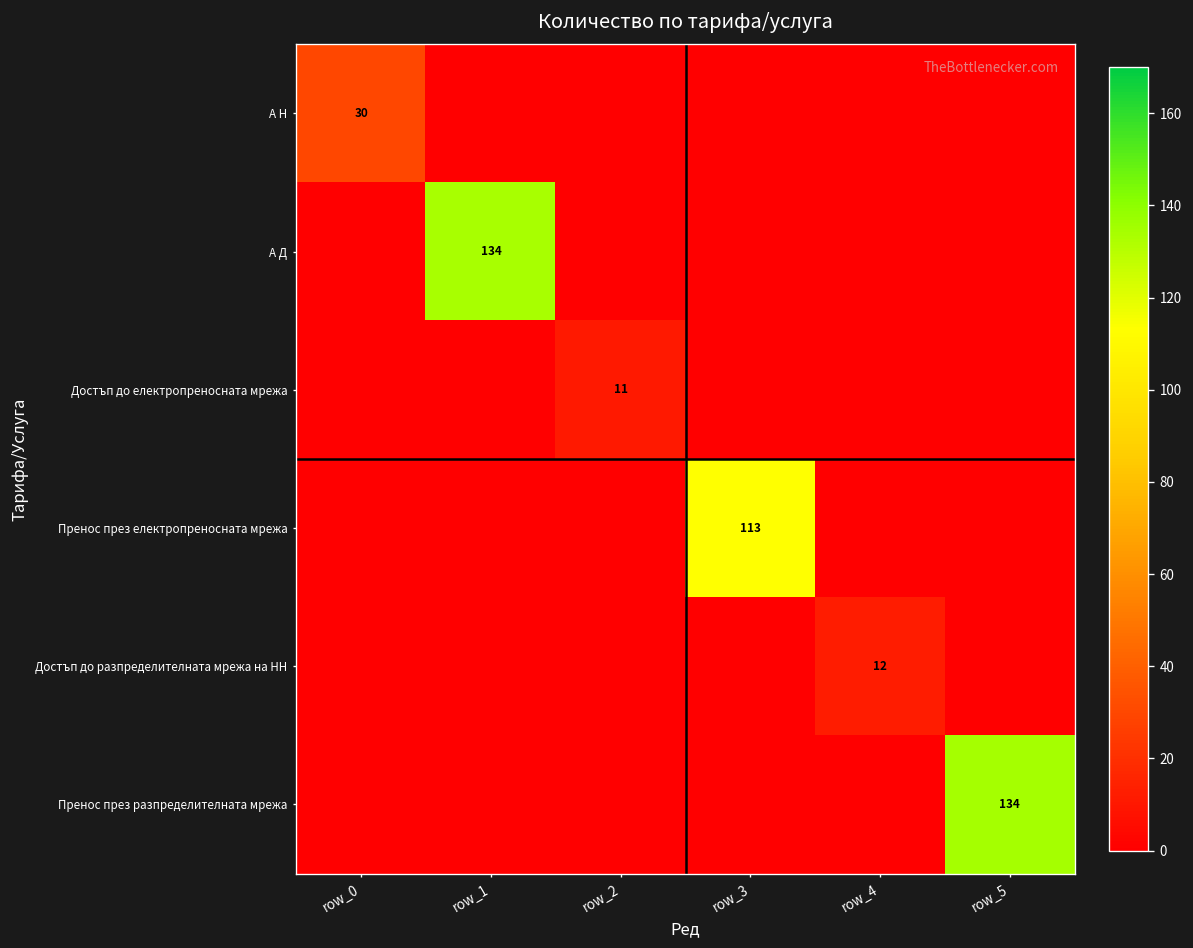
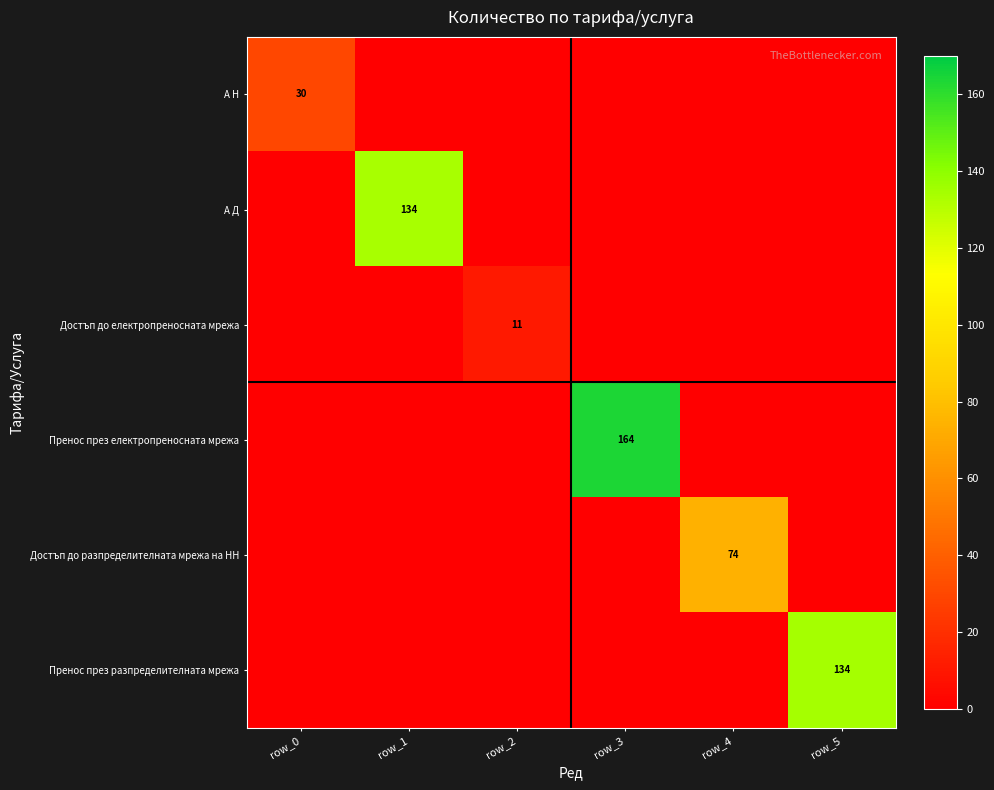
Пренос през електропреносната мрежа, row_3: 113 -> 164
Достъп до разпределителната мрежа на НН, row_4: 12 -> 74
